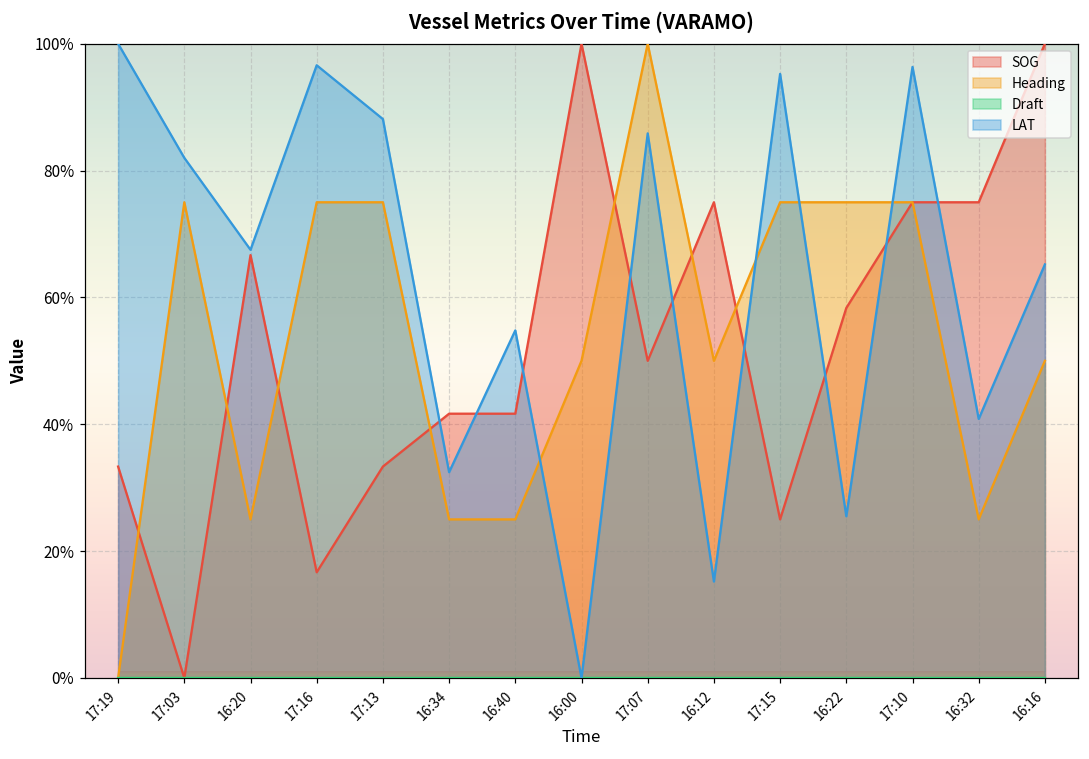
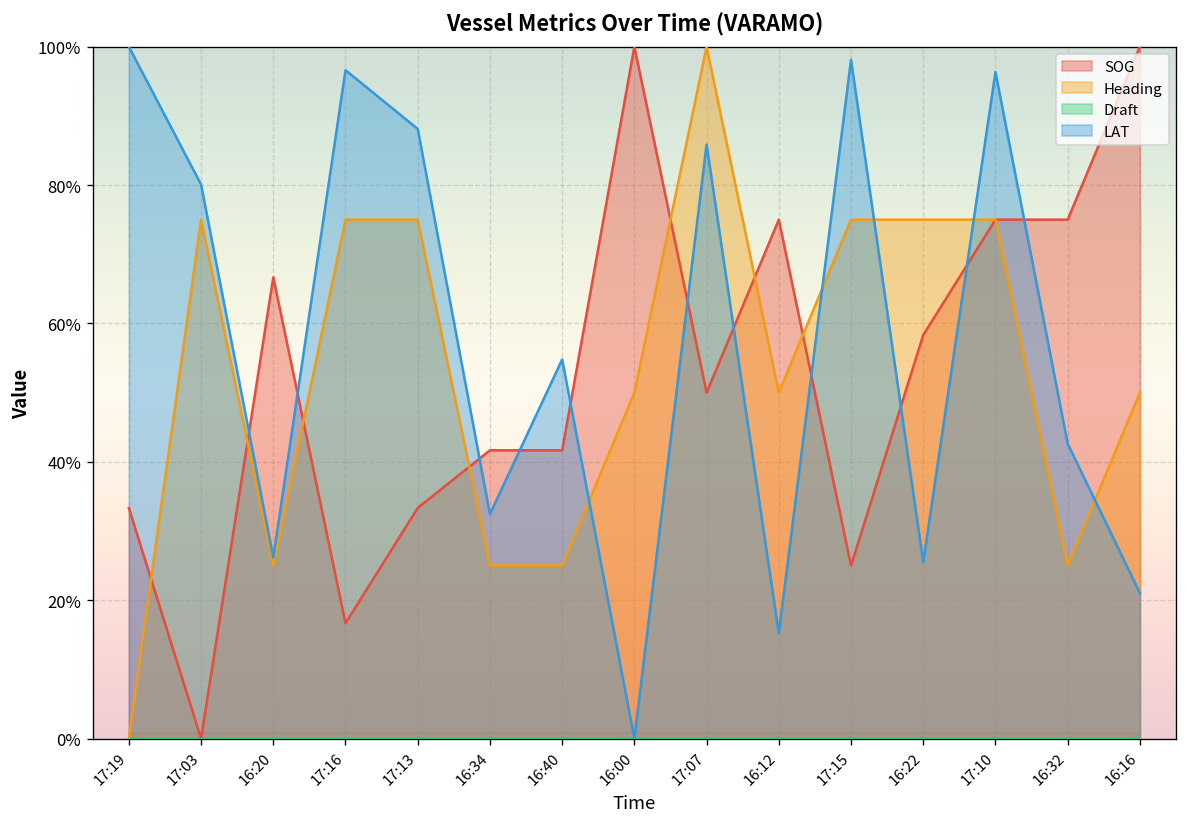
LAT, 17:03: 82% -> 80%
LAT, 16:20: 68% -> 26%
LAT, 17:15: 95% -> 98%
LAT, 16:32: 41% -> 43%
LAT, 16:16: 65% -> 21%
